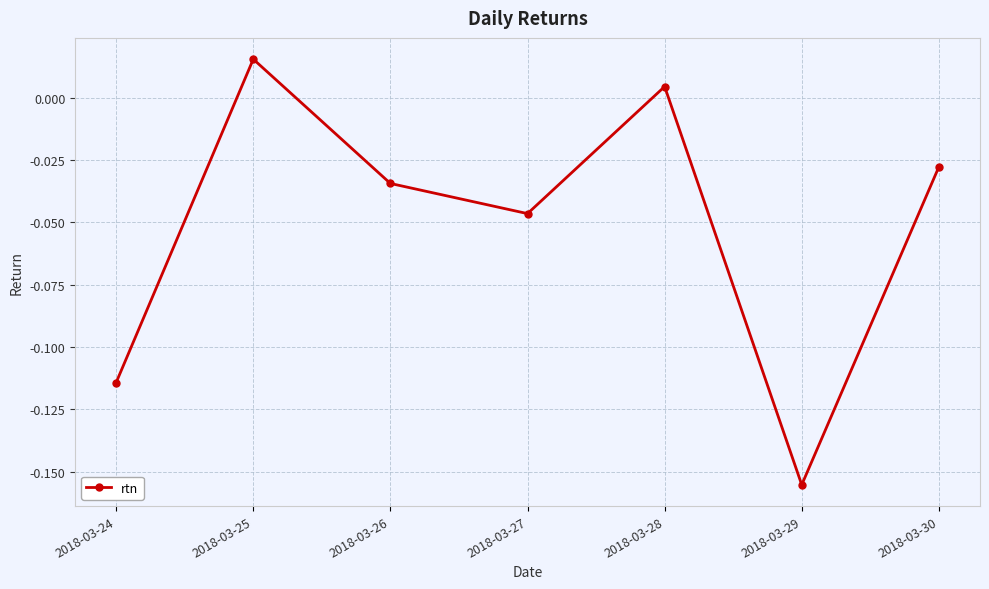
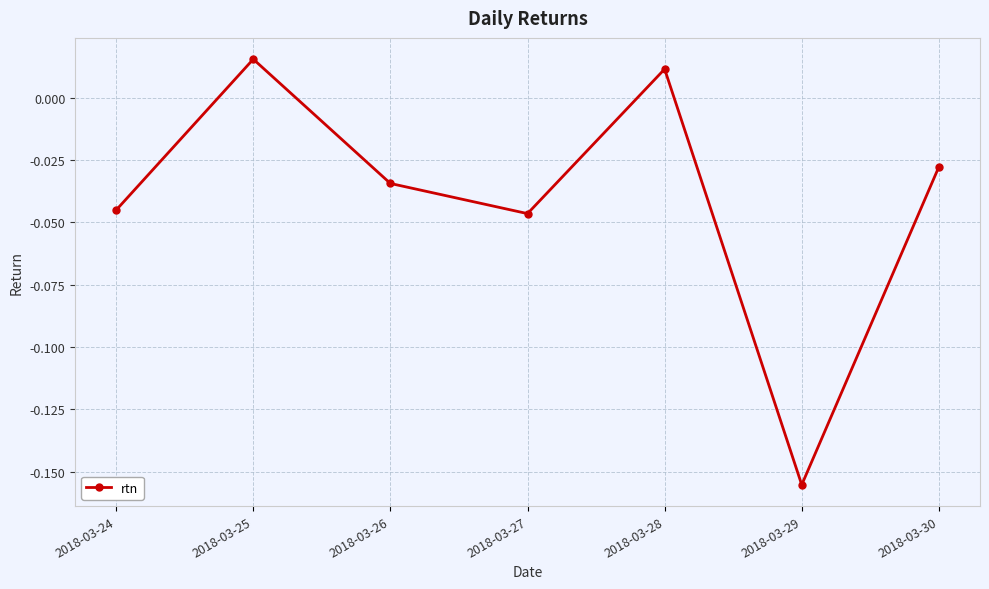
2018-03-24: -0.114 -> -0.045
2018-03-28: 0.004 -> 0.012
